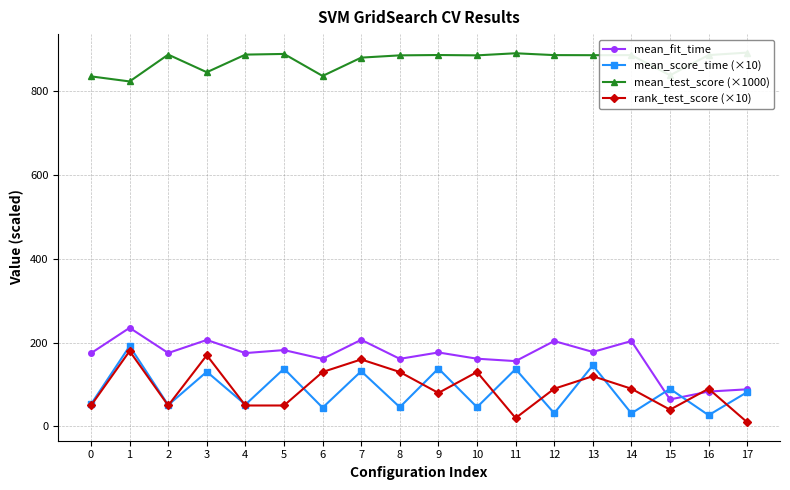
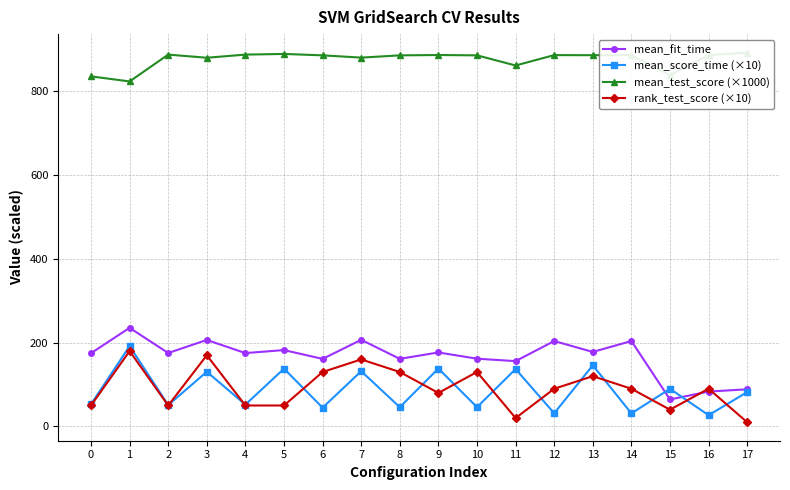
mean_test_score (×1000), 3: 850 -> 880
mean_test_score (×1000), 6: 840 -> 890
mean_test_score (×1000), 11: 890 -> 860
